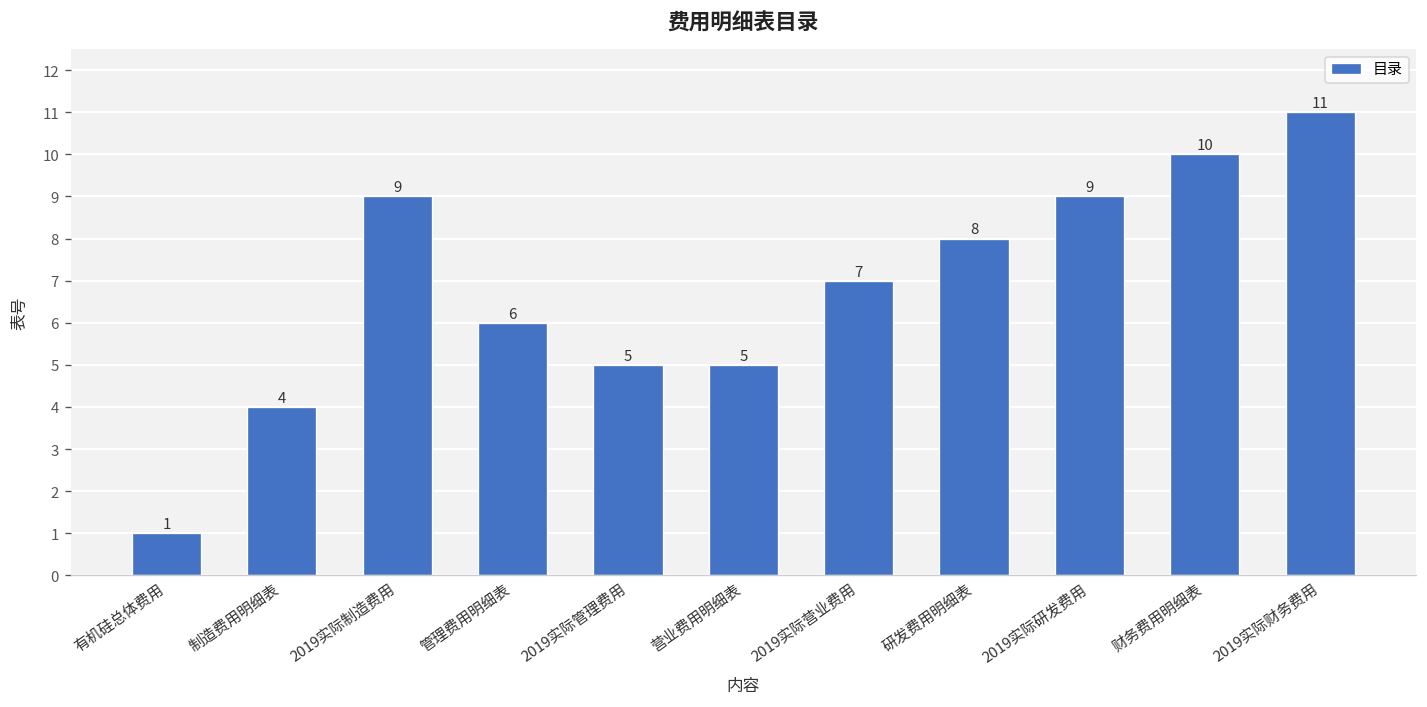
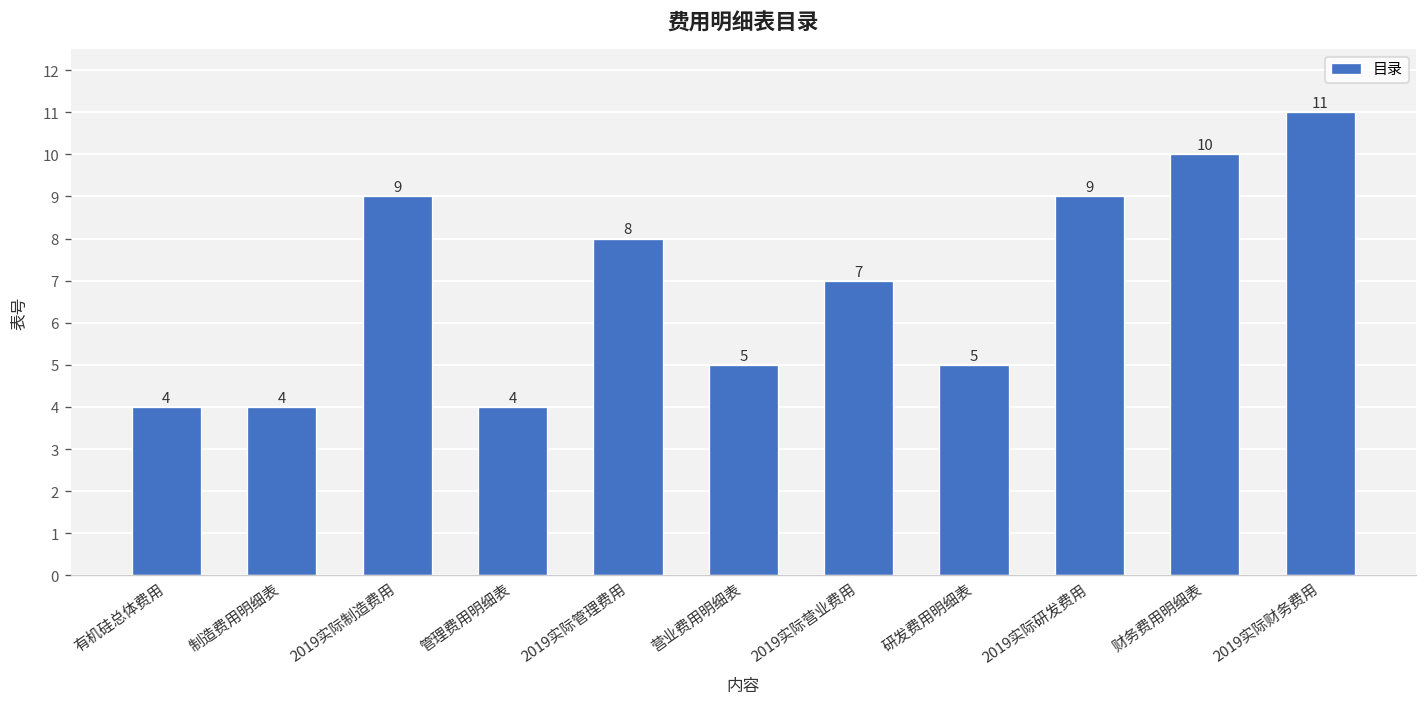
有机硅总体费用: 1 -> 4
管理费用明细表: 6 -> 4
2019实际管理费用: 5 -> 8
研发费用明细表: 8 -> 5
